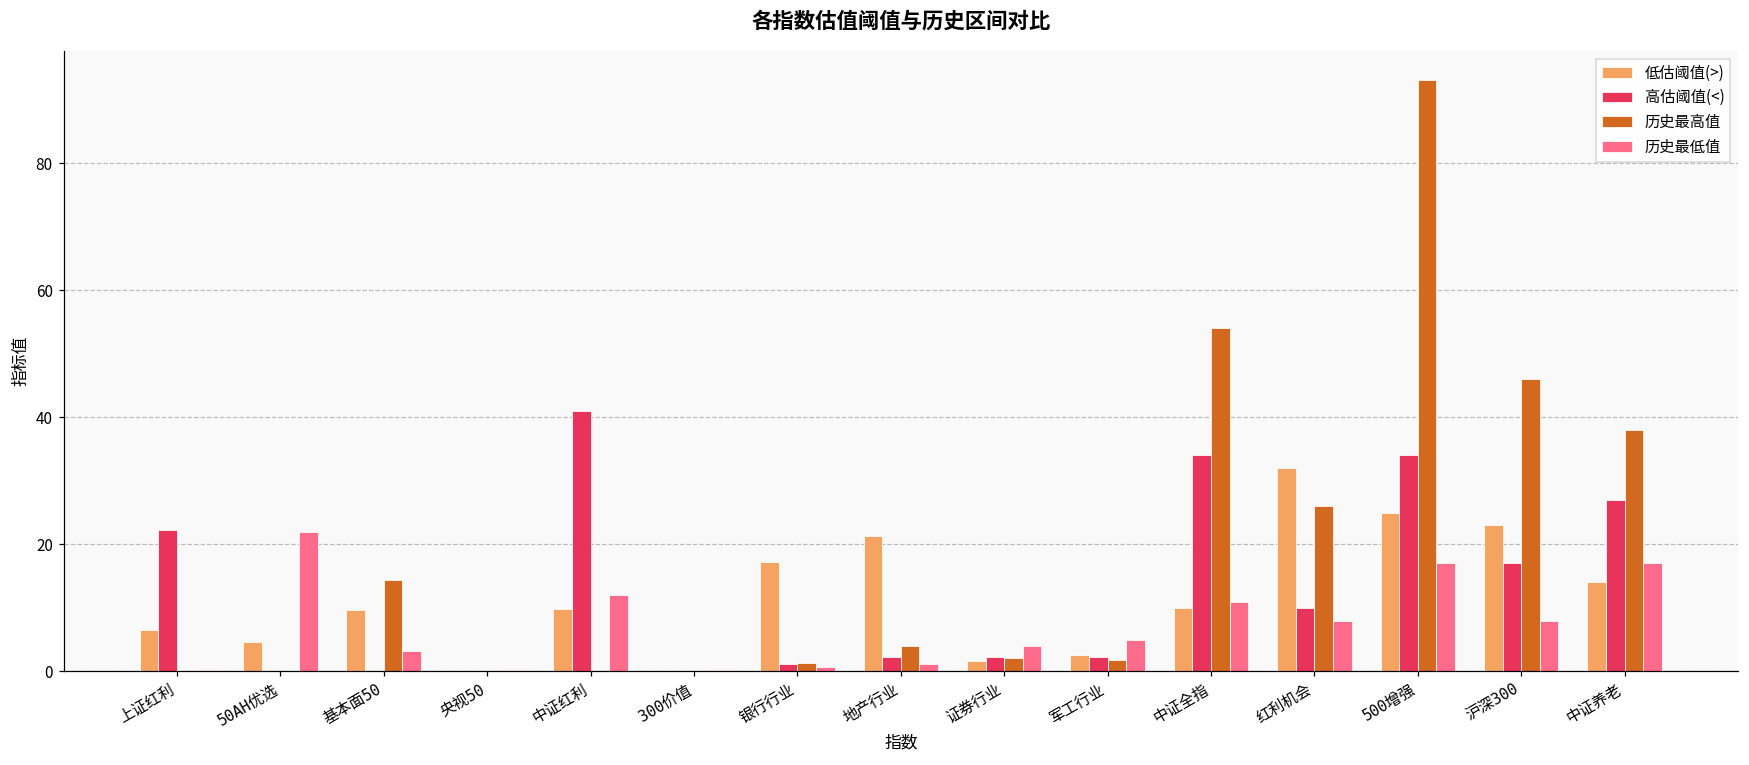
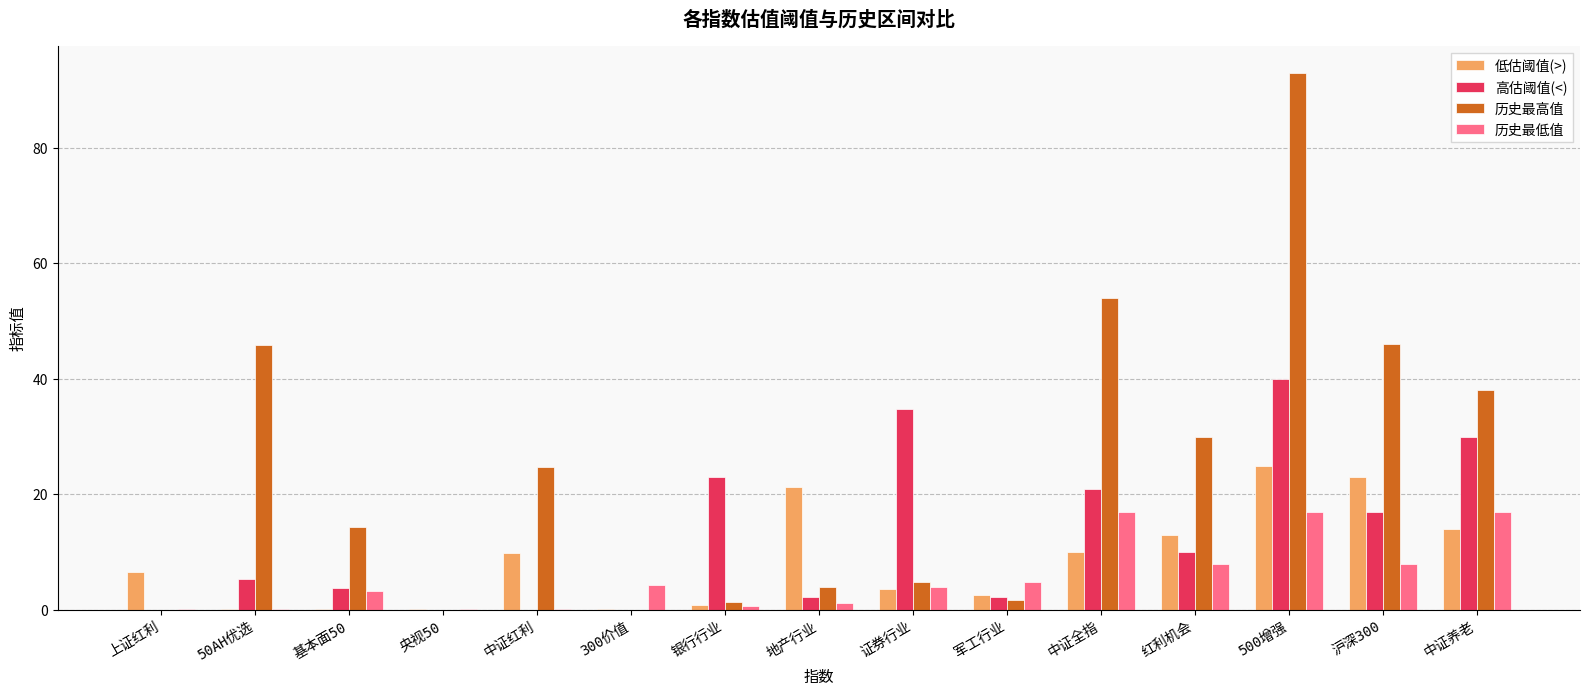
高估阈值(<), 上证红利: 22 -> 0
低估阈值(>), 50AH优选: 5 -> 0
高估阈值(<), 50AH优选: 0 -> 5
历史最高值, 50AH优选: 0 -> 46
历史最低值, 50AH优选: 22 -> 0
低估阈值(>), 基本面50: 10 -> 0
高估阈值(<), 基本面50: 0 -> 4
高估阈值(<), 中证红利: 41 -> 0
历史最高值, 中证红利: 0 -> 25
历史最低值, 中证红利: 12 -> 0
历史最低值, 300价值: 0 -> 4
低估阈值(>), 银行行业: 17 -> 1
高估阈值(<), 银行行业: 1 -> 23
低估阈值(>), 证券行业: 2 -> 4
高估阈值(<), 证券行业: 2 -> 35
历史最高值, 证券行业: 2 -> 5
高估阈值(<), 中证全指: 34 -> 21
历史最低值, 中证全指: 11 -> 17
低估阈值(>), 红利机会: 32 -> 13
历史最高值, 红利机会: 26 -> 30
高估阈值(<), 500增强: 34 -> 40
高估阈值(<), 中证养老: 27 -> 30
